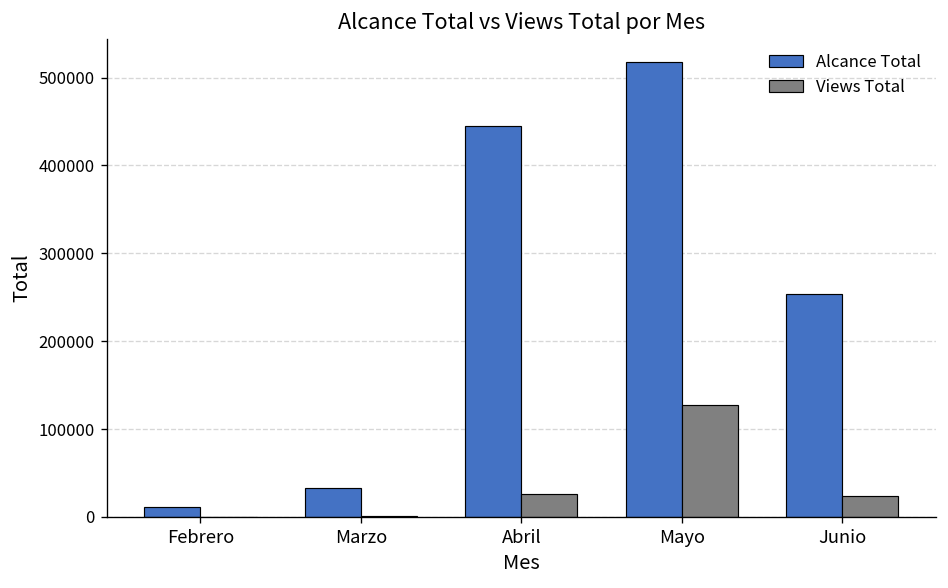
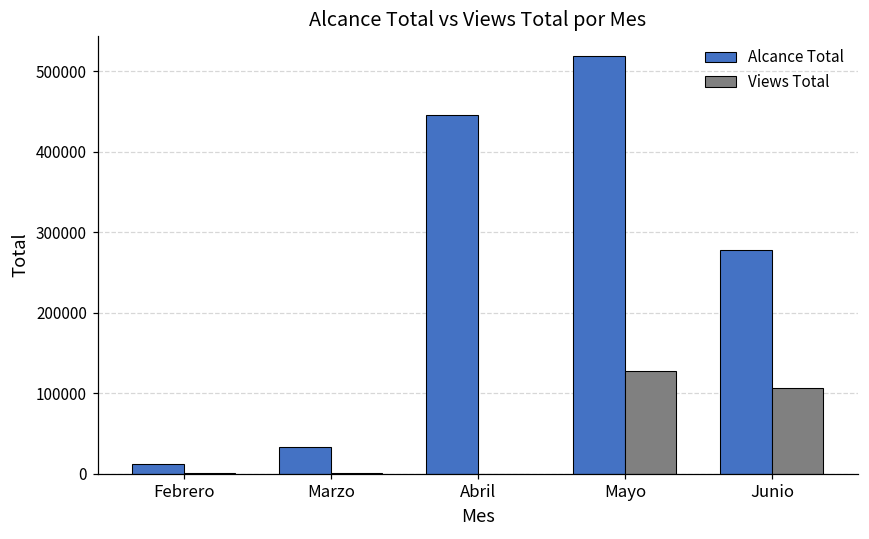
Views Total, Abril: 30000 -> 0
Alcance Total, Junio: 250000 -> 280000
Views Total, Junio: 20000 -> 110000
